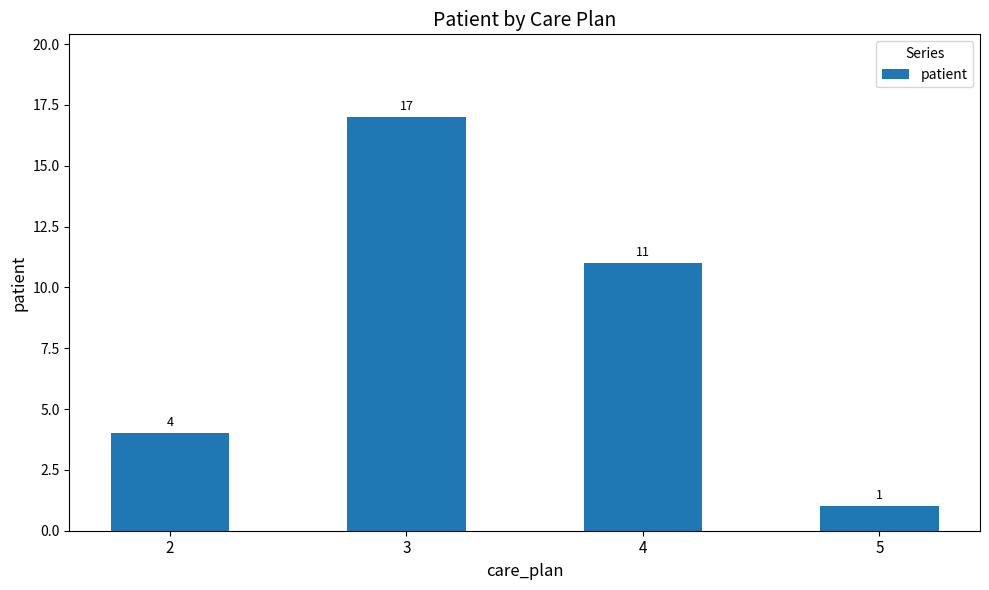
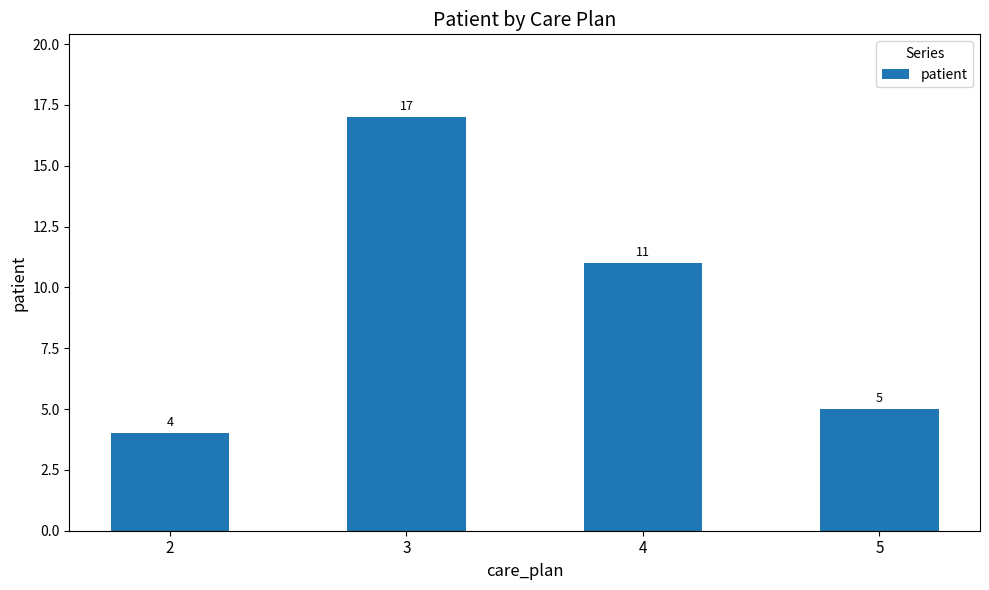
5: 1 -> 5
